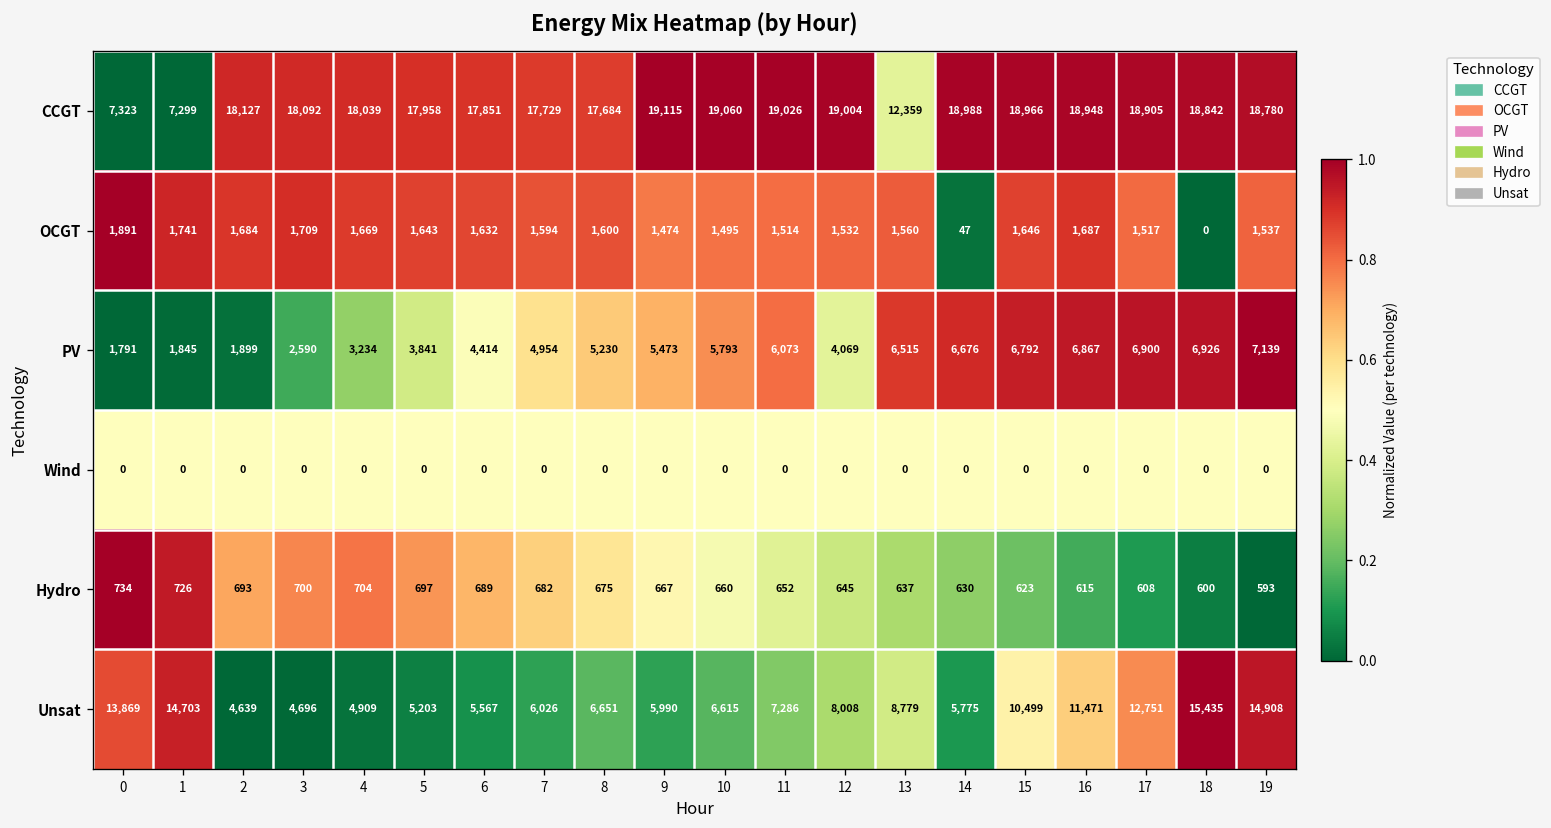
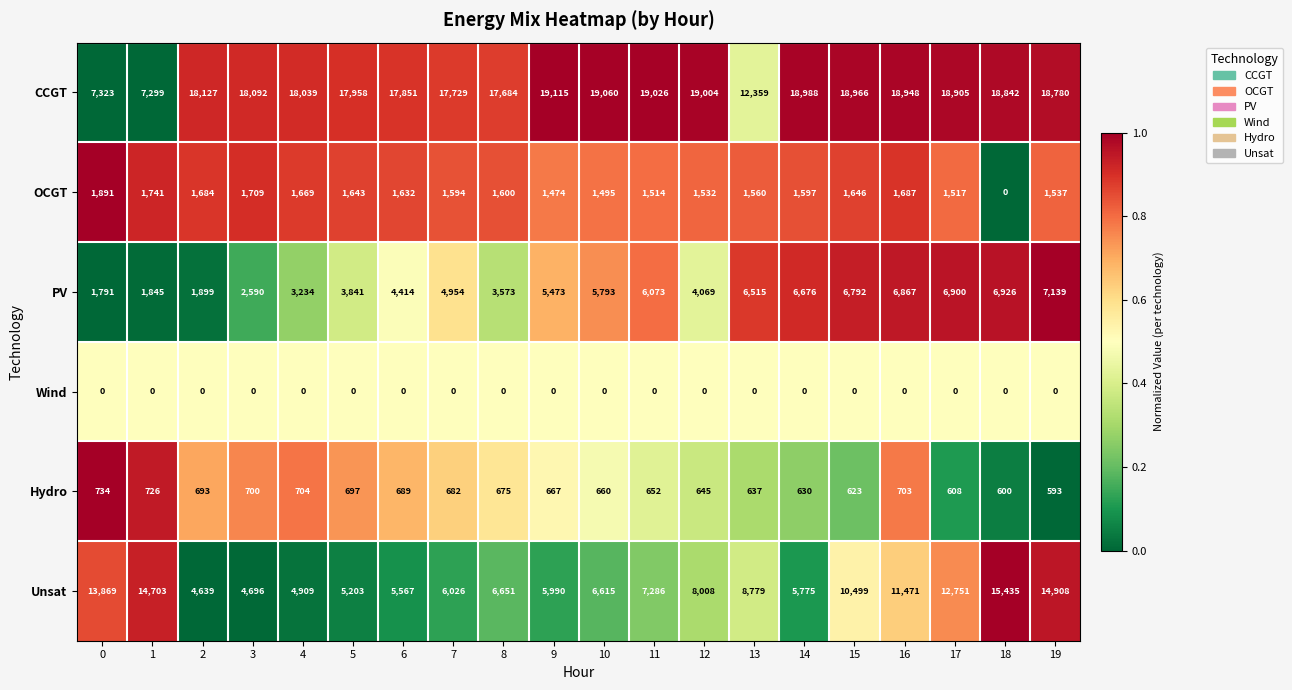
OCGT, 14: 47 -> 1,597
PV, 8: 5,230 -> 3,573
Hydro, 16: 615 -> 703
